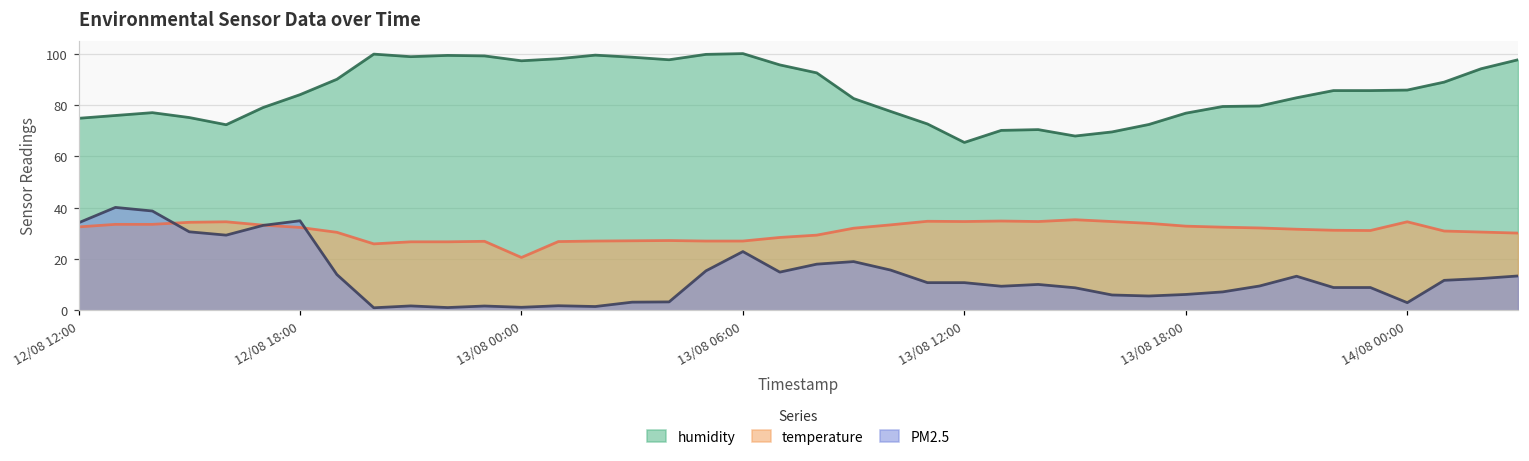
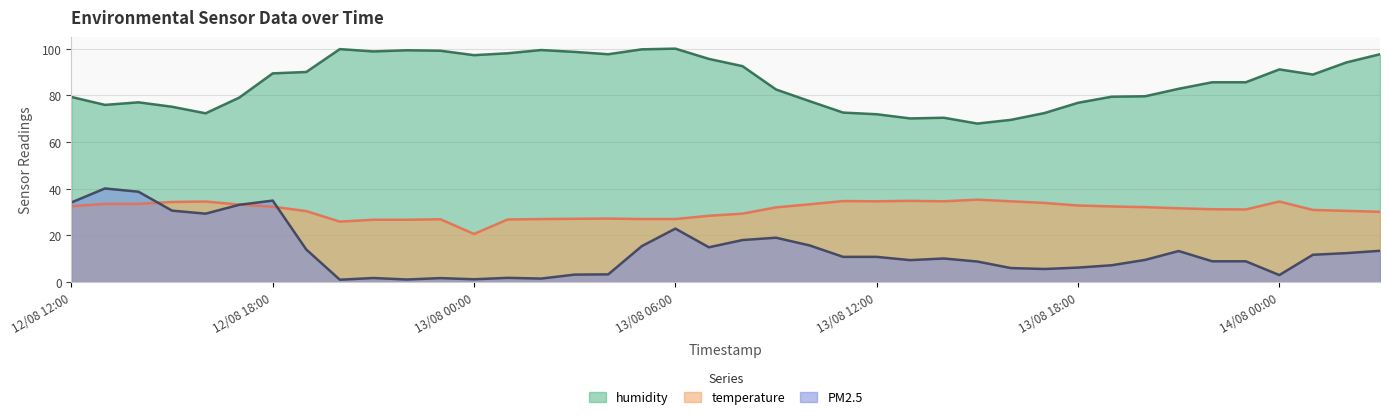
humidity, 12/08 12:00: 75 -> 79
humidity, 12/08 18:00: 84 -> 89
humidity, 13/08 12:00: 65 -> 72
humidity, 14/08 00:00: 86 -> 91
